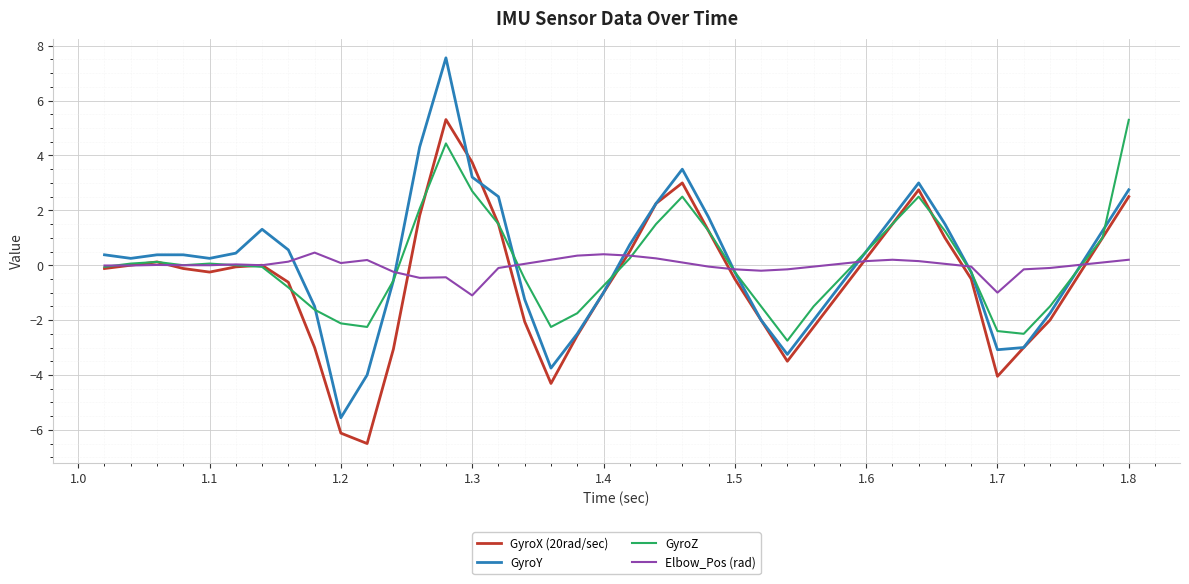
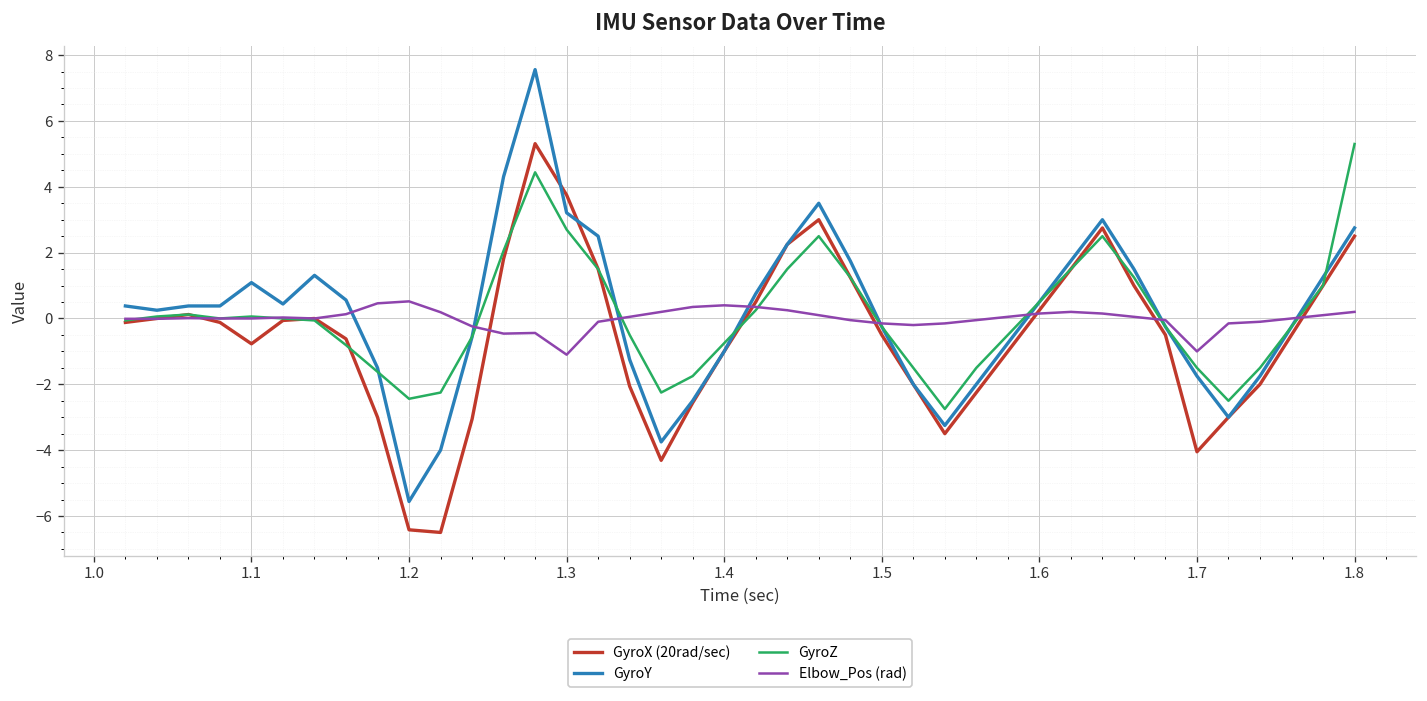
GyroX (20rad/sec), 1.1: -0.3 -> -0.8
GyroY, 1.1: 0.3 -> 1.1
GyroX (20rad/sec), 1.2: -6.1 -> -6.4
GyroZ, 1.2: -2.1 -> -2.4
Elbow_Pos (rad), 1.2: 0.1 -> 0.5
GyroY, 1.7: -3.1 -> -1.8
GyroZ, 1.7: -2.4 -> -1.5
